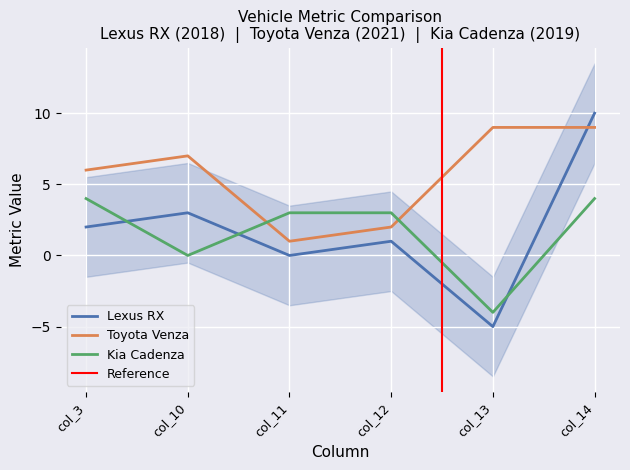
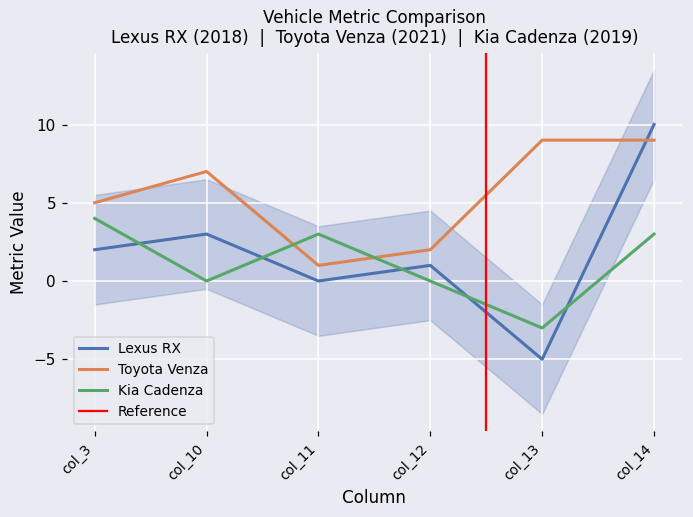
Toyota Venza, col_3: 6 -> 5
Kia Cadenza, col_12: 3 -> 0
Kia Cadenza, col_13: -4 -> -3
Kia Cadenza, col_14: 4 -> 3
